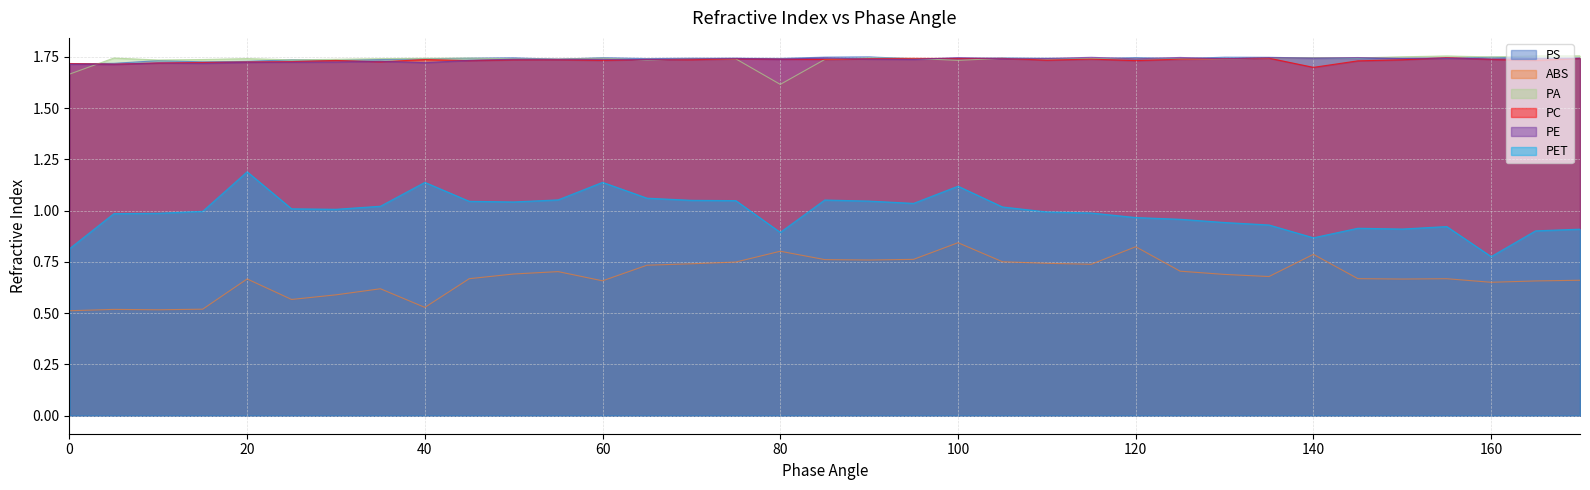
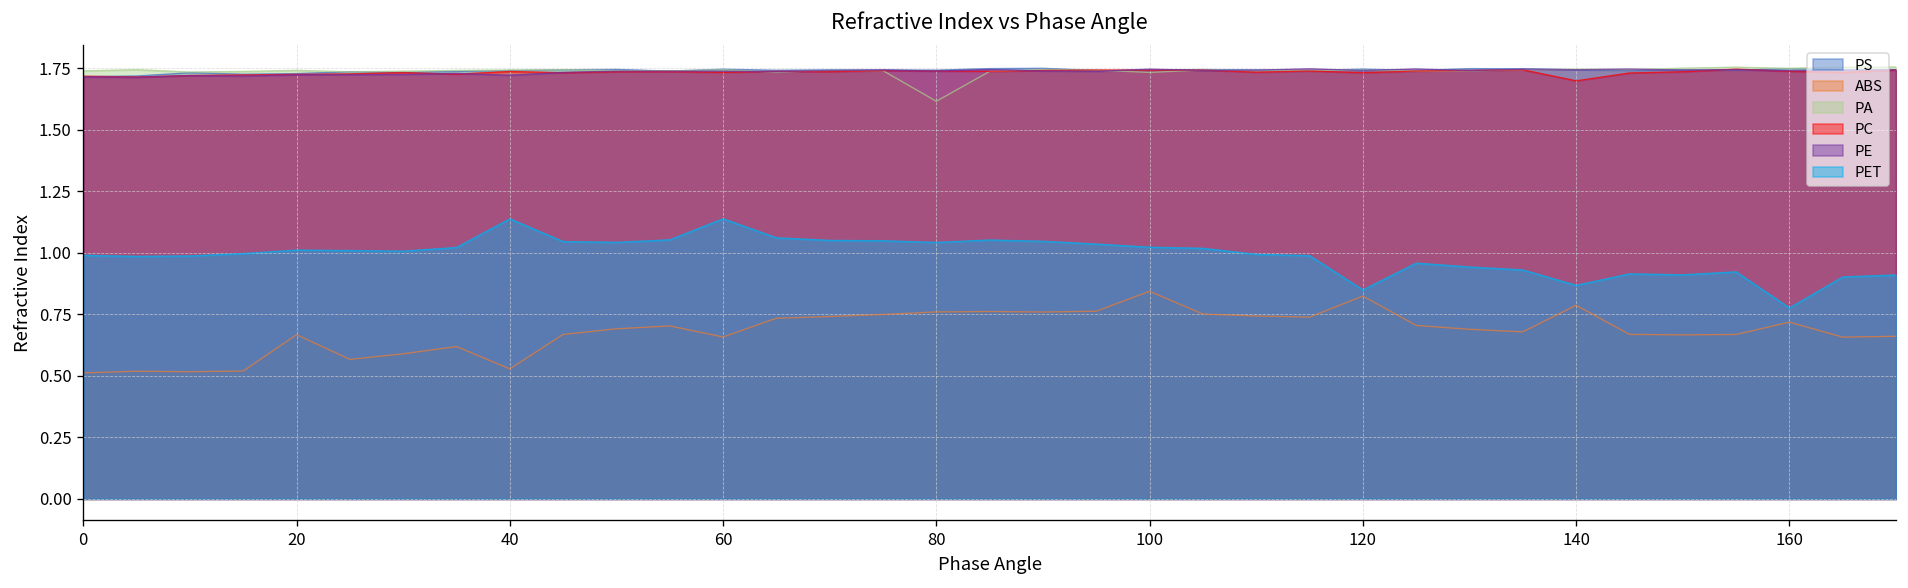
PA, 0: 1.67 -> 1.74
PET, 0: 0.81 -> 0.99
PET, 20: 1.19 -> 1.01
ABS, 80: 0.80 -> 0.76
PET, 80: 0.89 -> 1.04
PET, 100: 1.12 -> 1.02
PET, 120: 0.97 -> 0.85
ABS, 160: 0.65 -> 0.72
